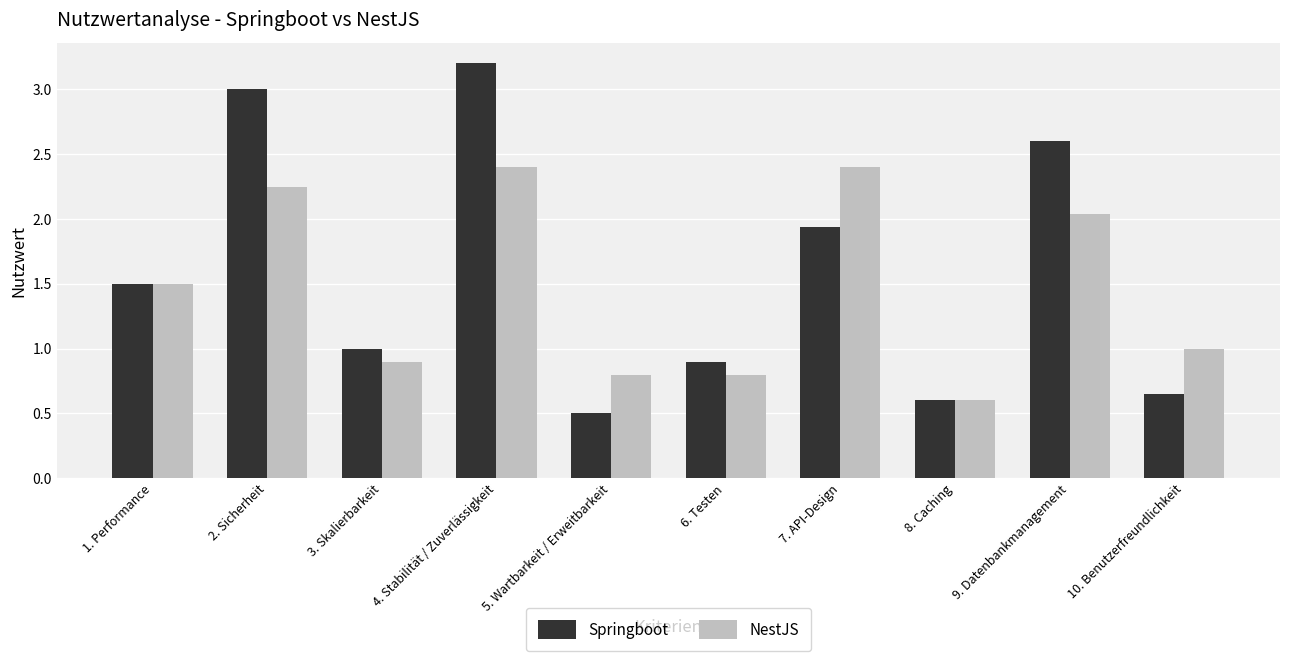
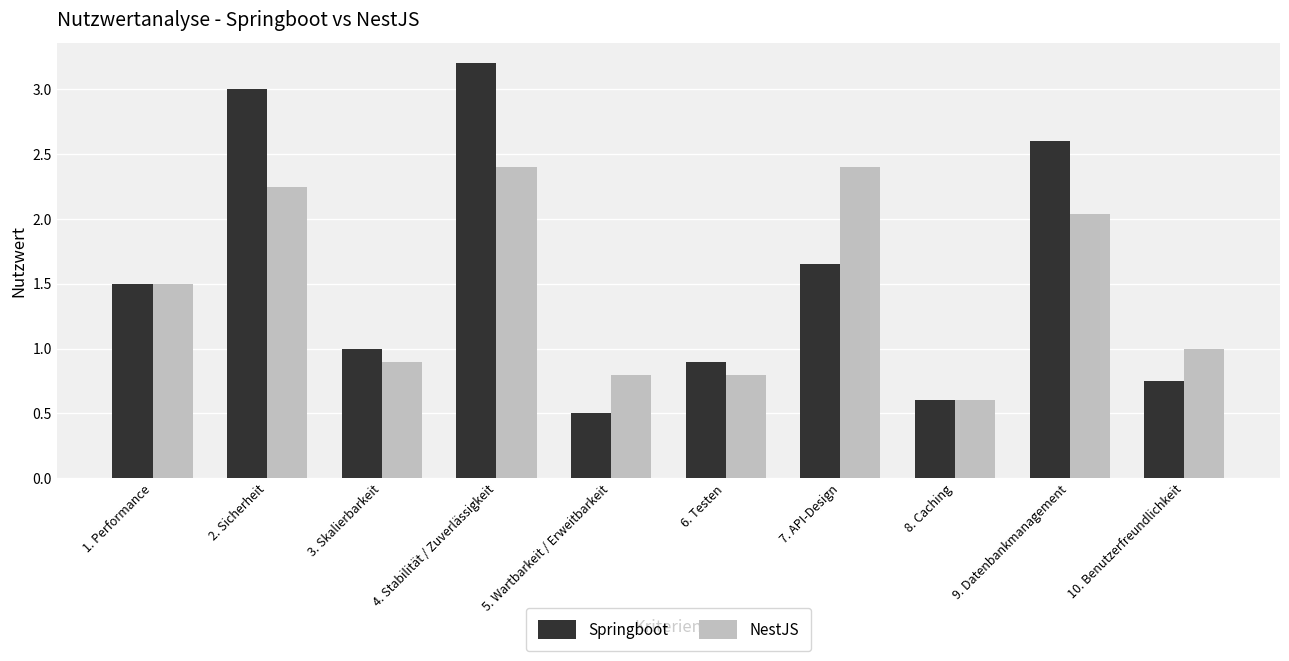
Springboot, 7. API-Design: 1.94 -> 1.65
Springboot, 10. Benutzerfreundlichkeit: 0.65 -> 0.75
